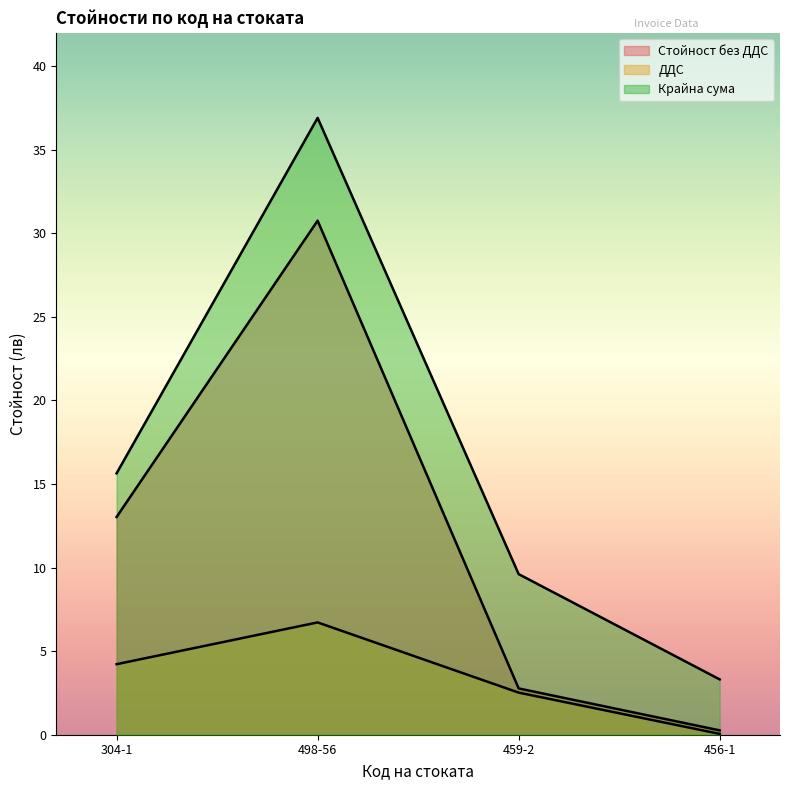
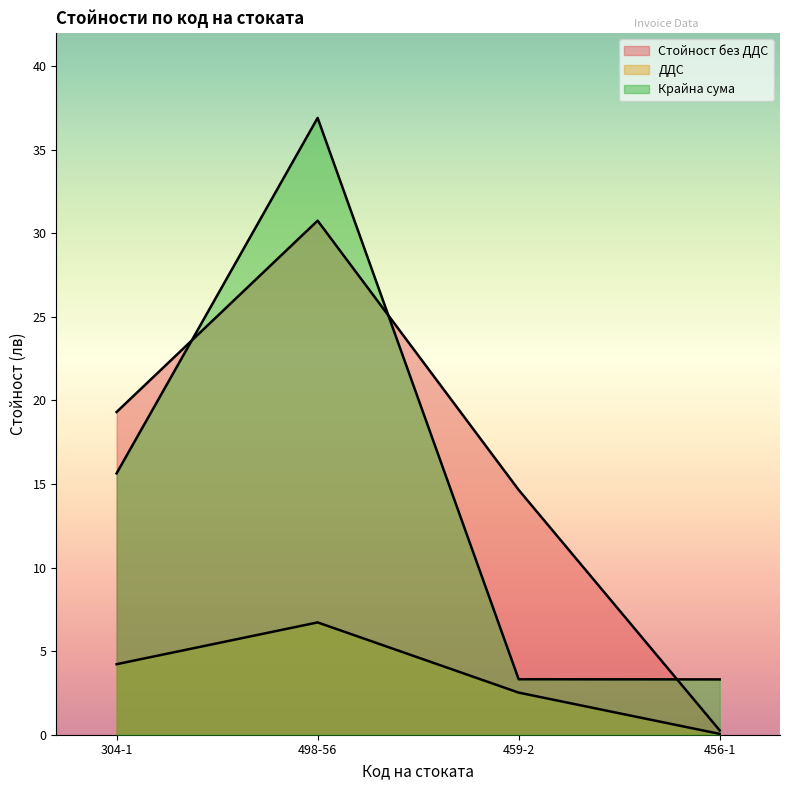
Стойност без ДДС, 304-1: 13.0 -> 19.3
Стойност без ДДС, 459-2: 2.8 -> 14.7
Крайна сума, 459-2: 9.6 -> 3.3
